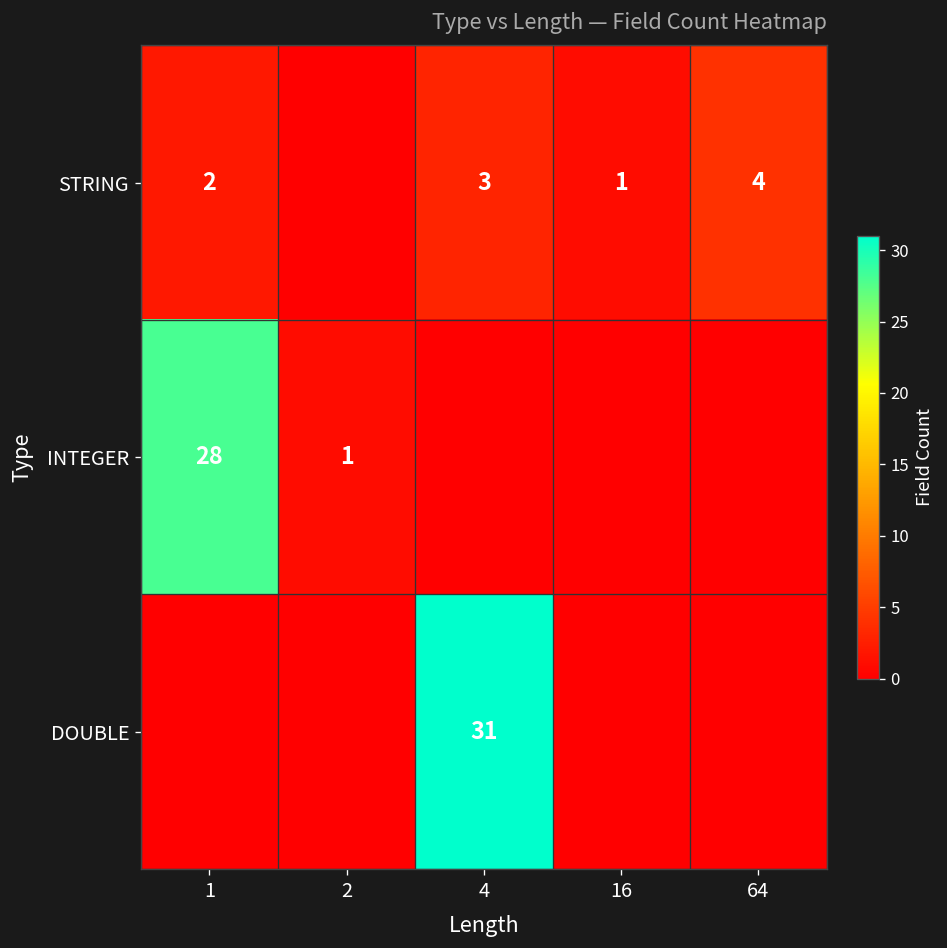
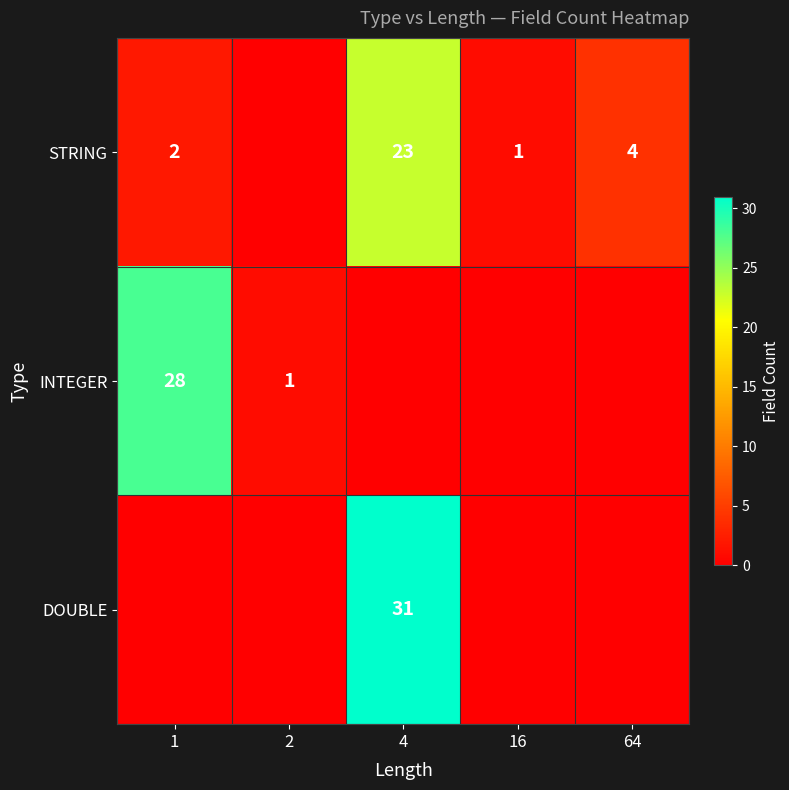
STRING, 4: 3 -> 23
